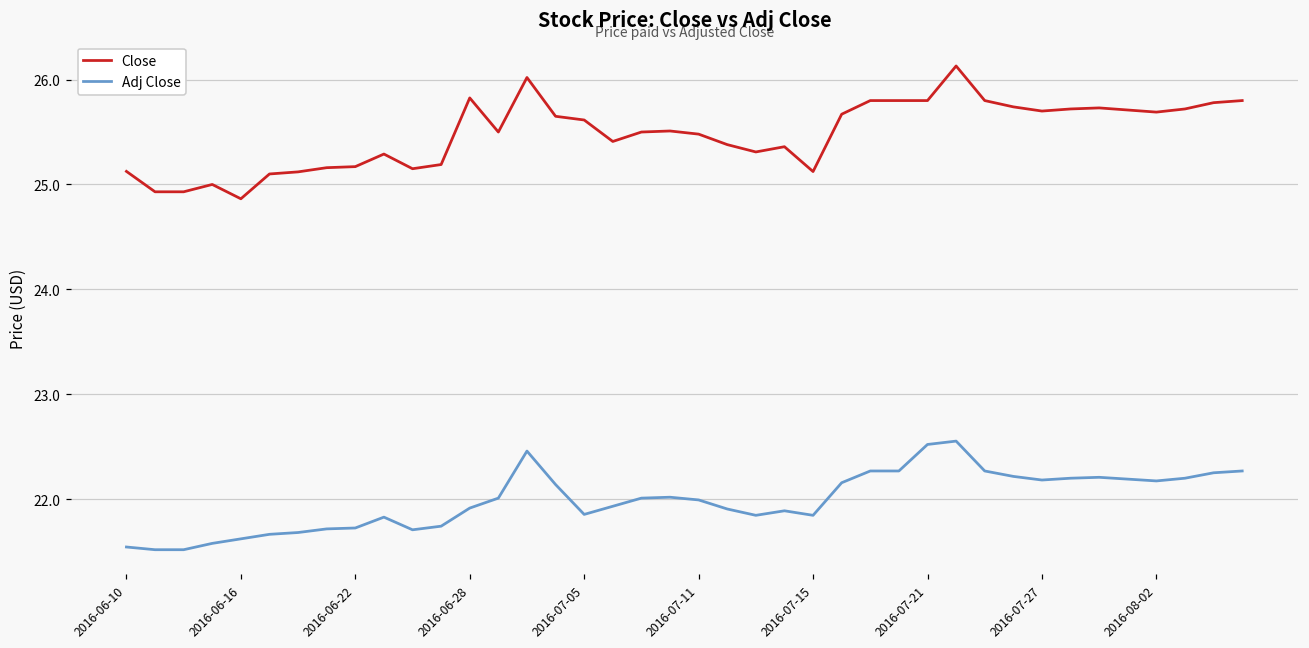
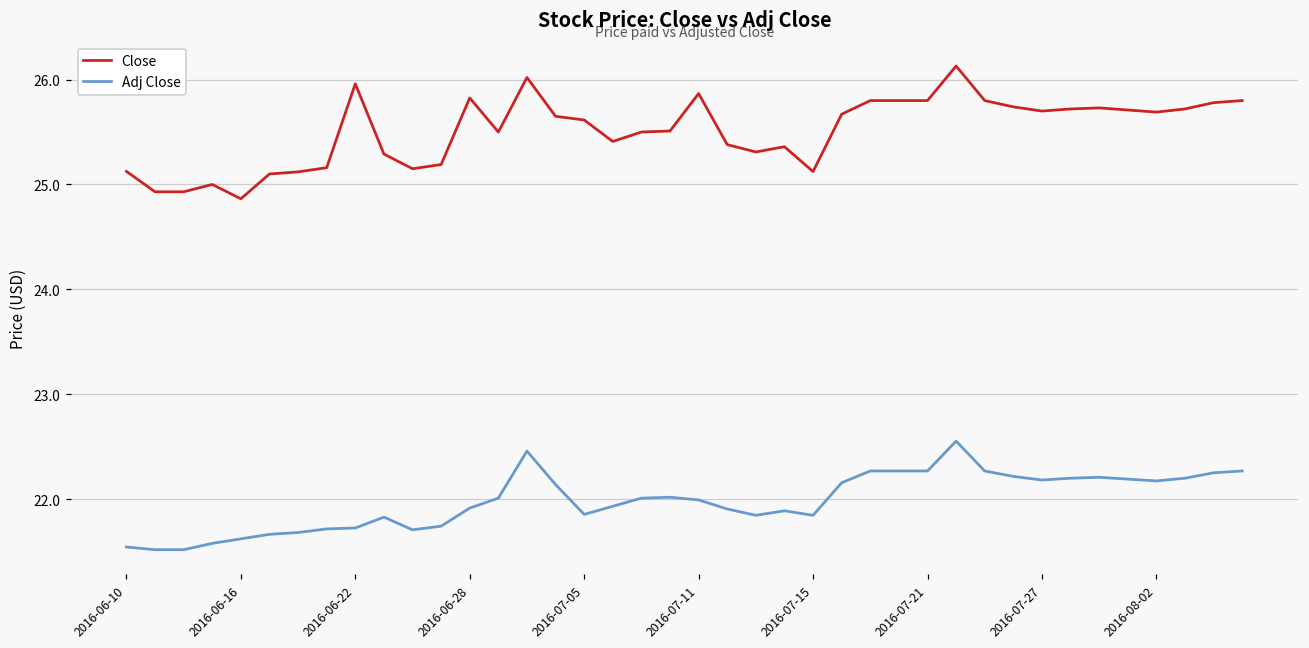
Close, 2016-06-22: 25.2 -> 26.0
Close, 2016-07-11: 25.5 -> 25.9
Adj Close, 2016-07-21: 22.5 -> 22.3
